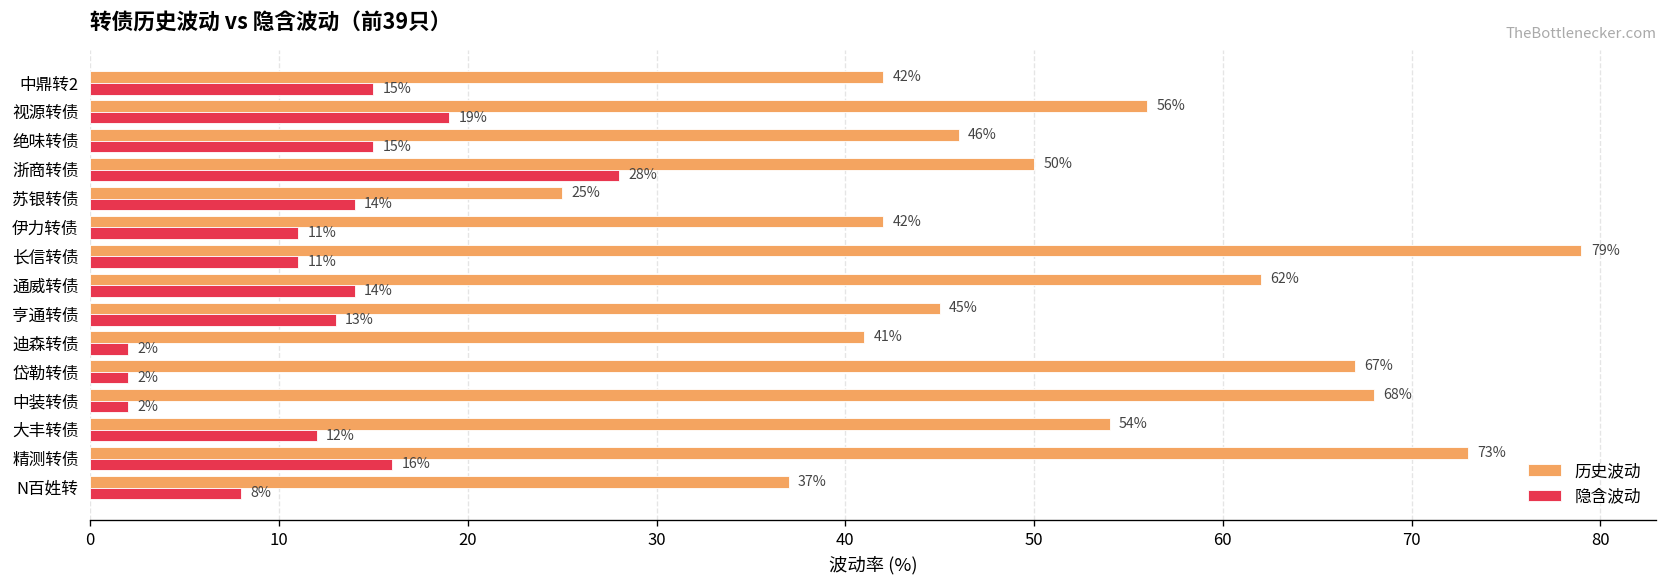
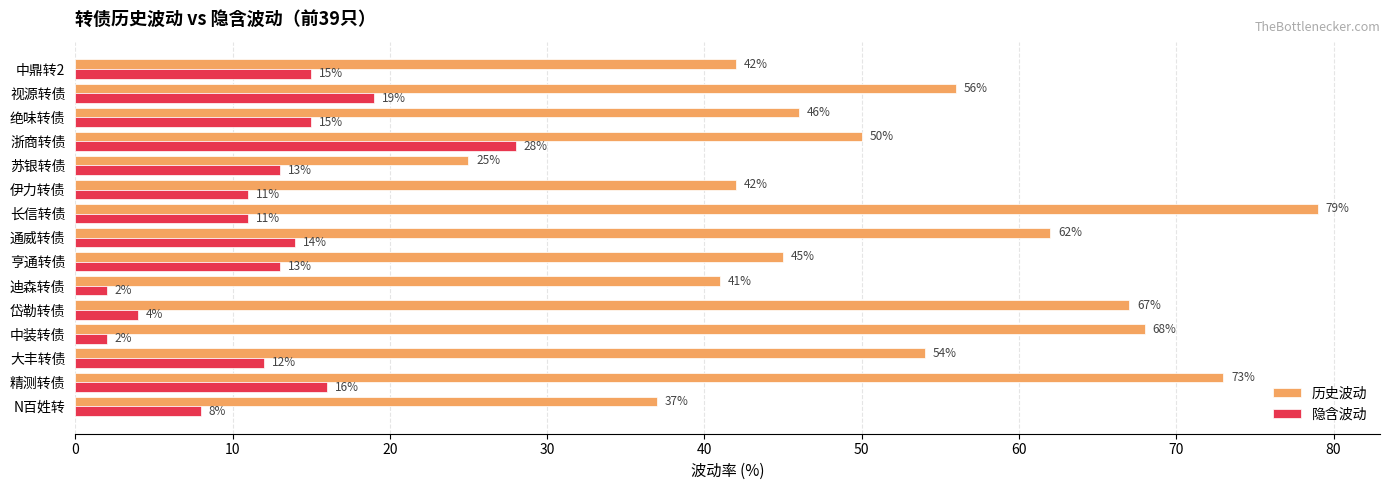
隐含波动, 苏银转债: 14% -> 13%
隐含波动, 岱勒转债: 2% -> 4%
